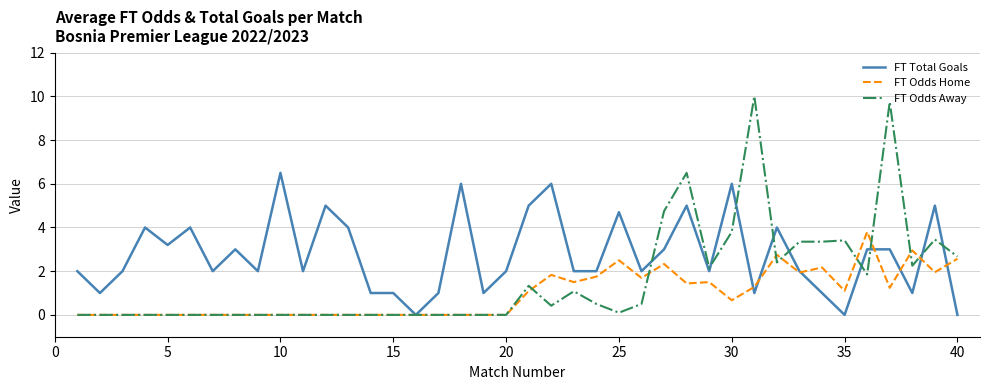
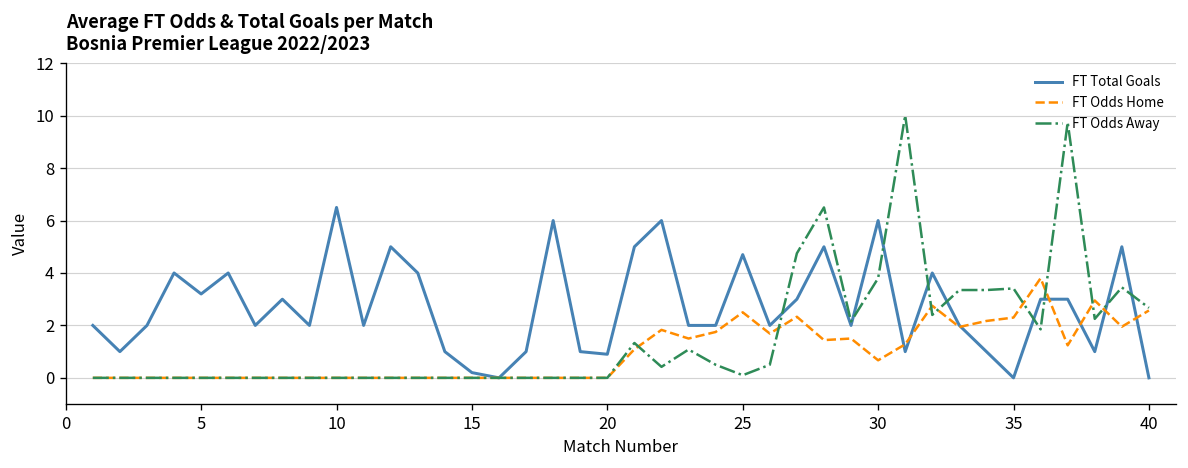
FT Total Goals, 15: 1.0 -> 0.2
FT Total Goals, 20: 2.0 -> 0.9
FT Odds Home, 35: 1.1 -> 2.3
